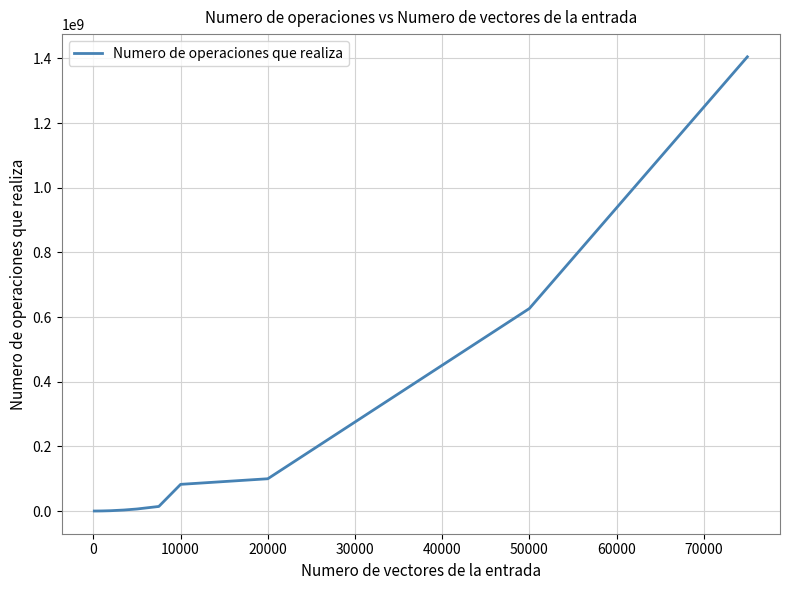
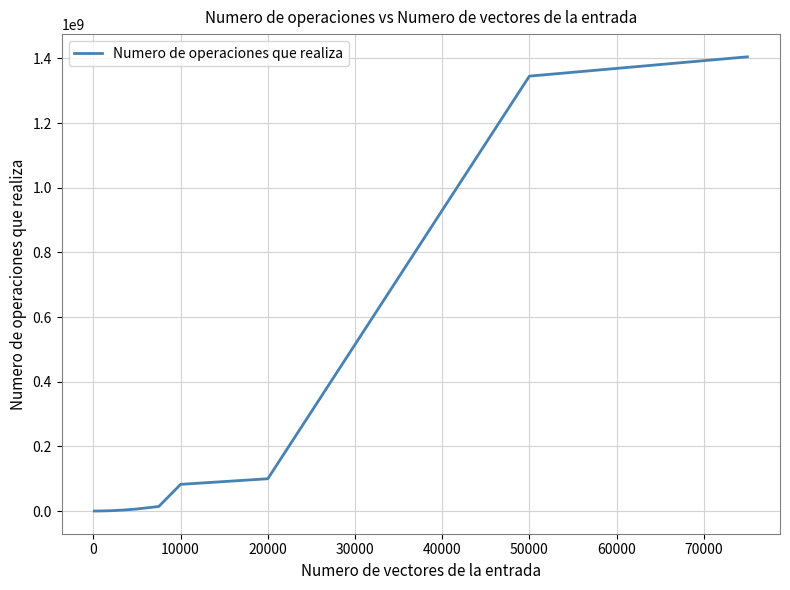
50000: 630000000 -> 1350000000
